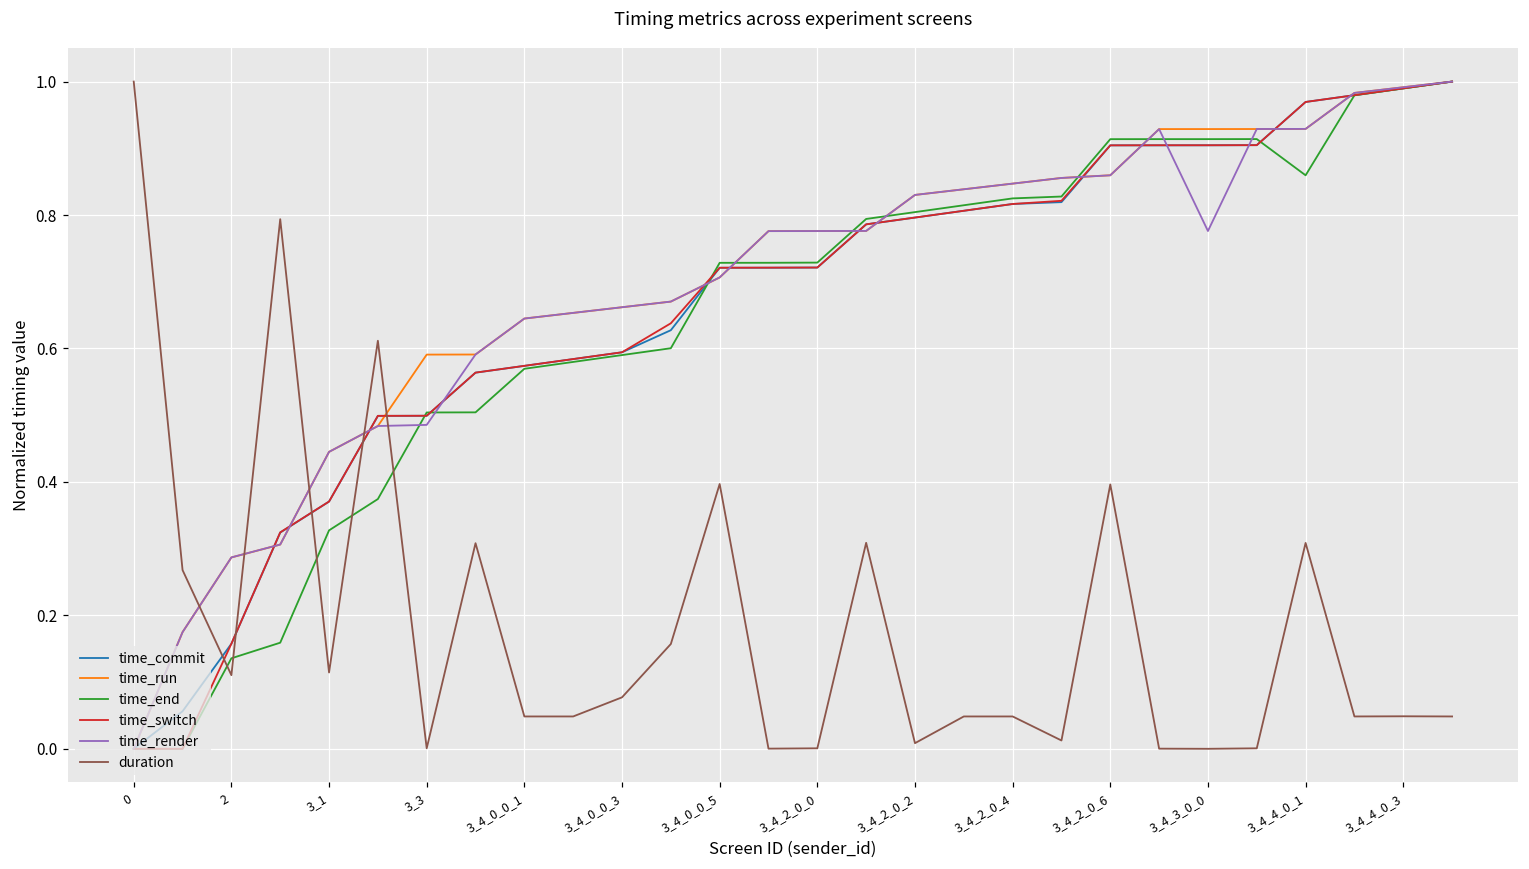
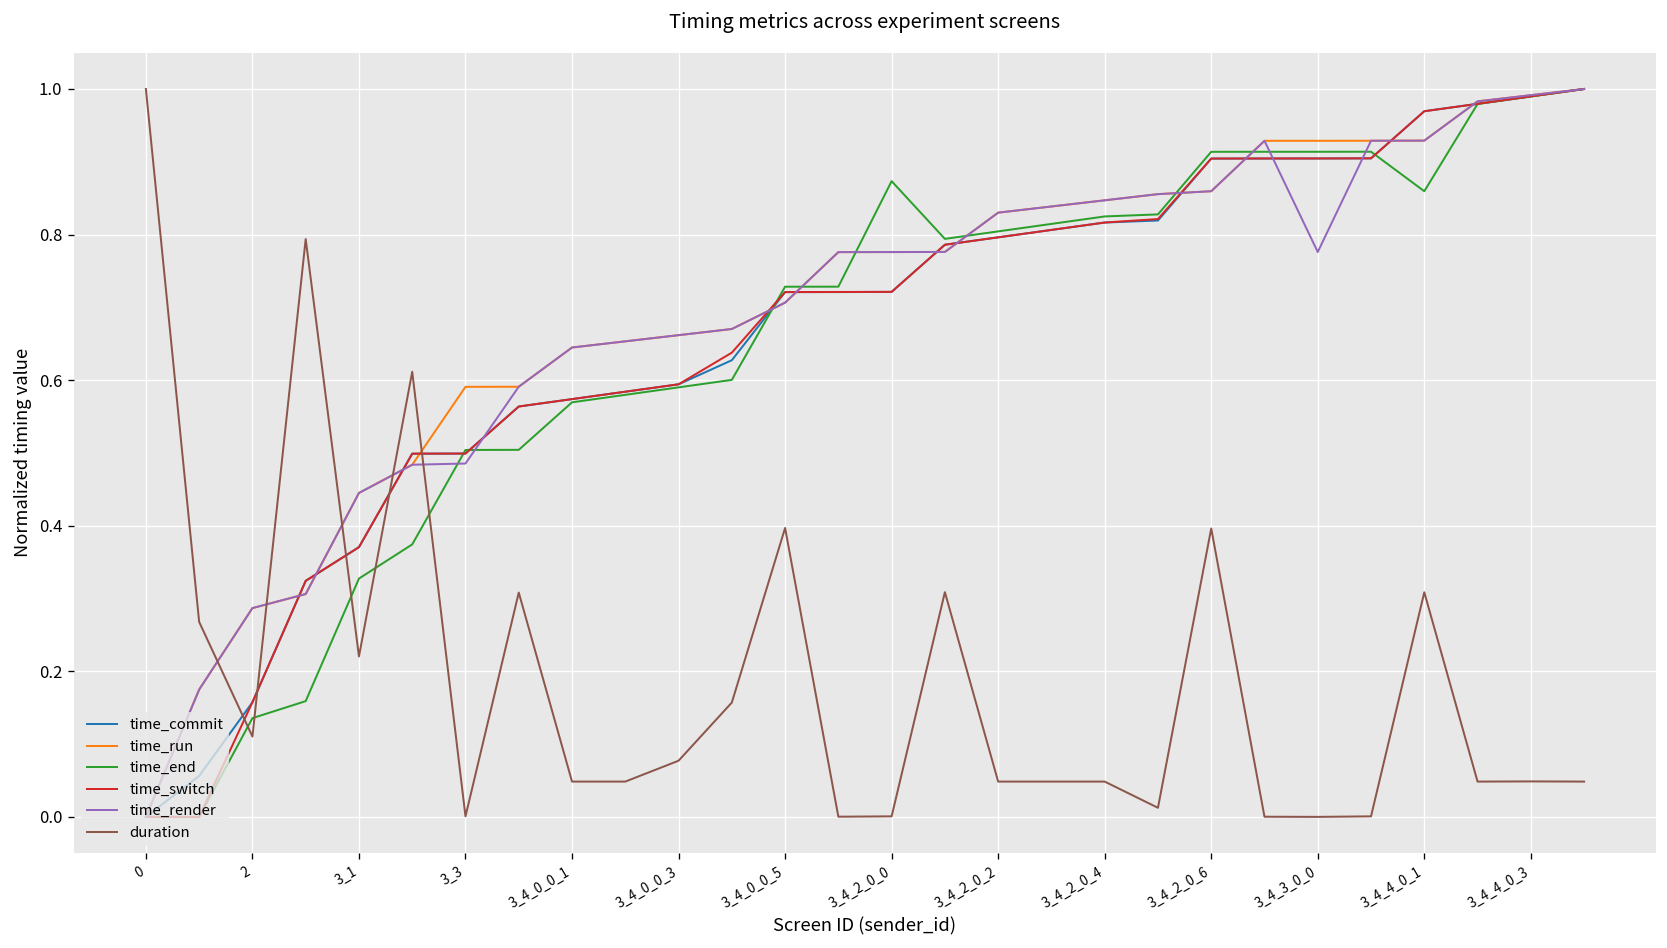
duration, 3_1: 0.11 -> 0.22
time_end, 3_4_2_0_0: 0.73 -> 0.87
duration, 3_4_2_0_2: 0.01 -> 0.05
